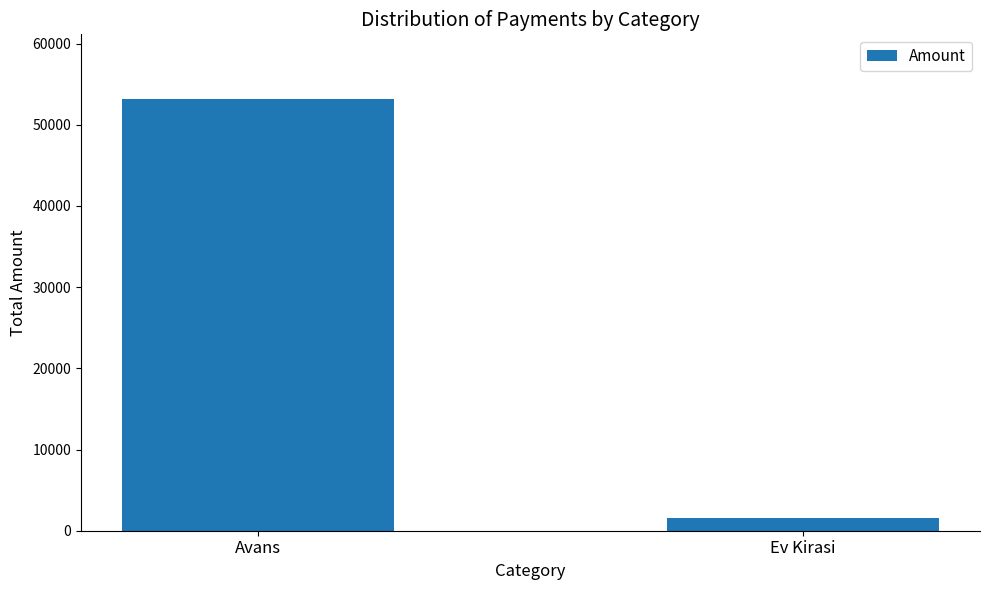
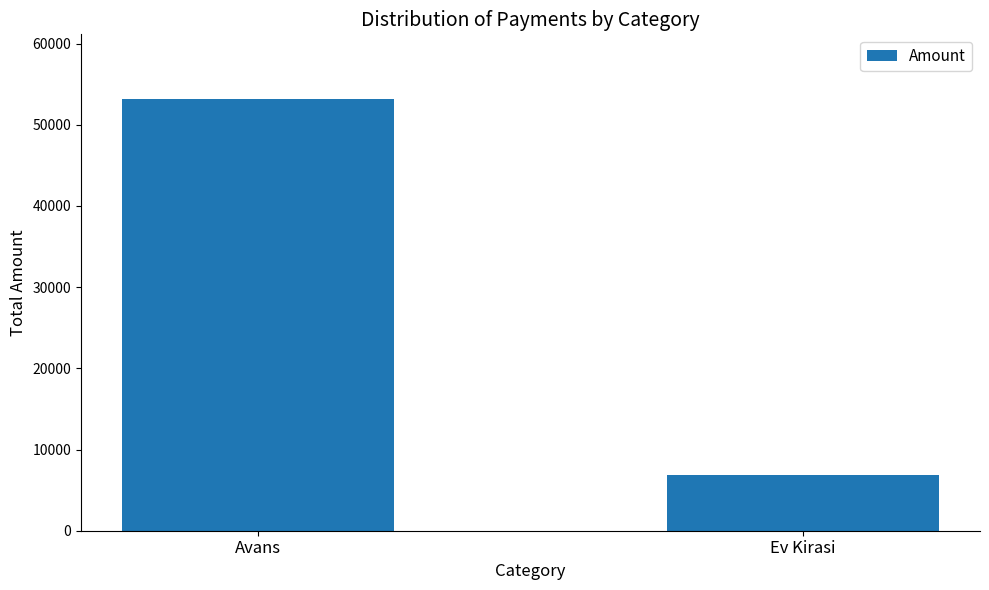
Ev Kirasi: 2000 -> 7000
